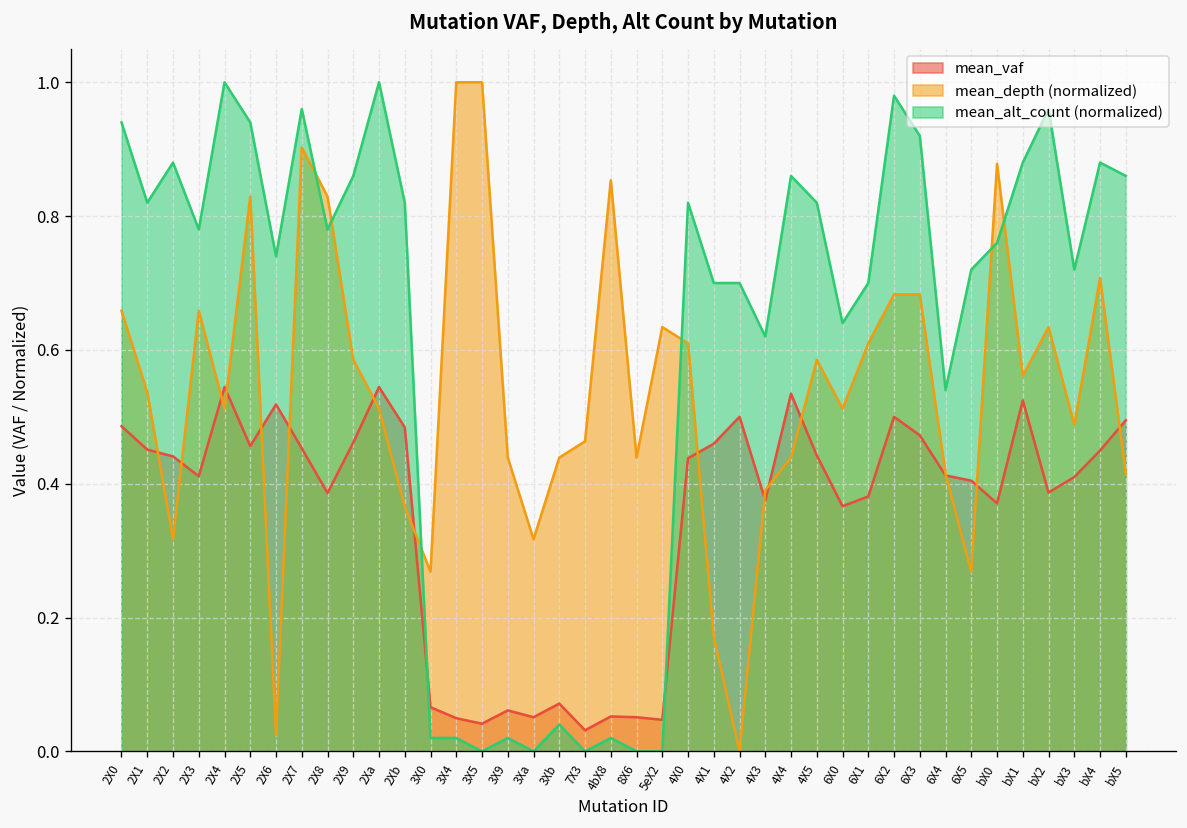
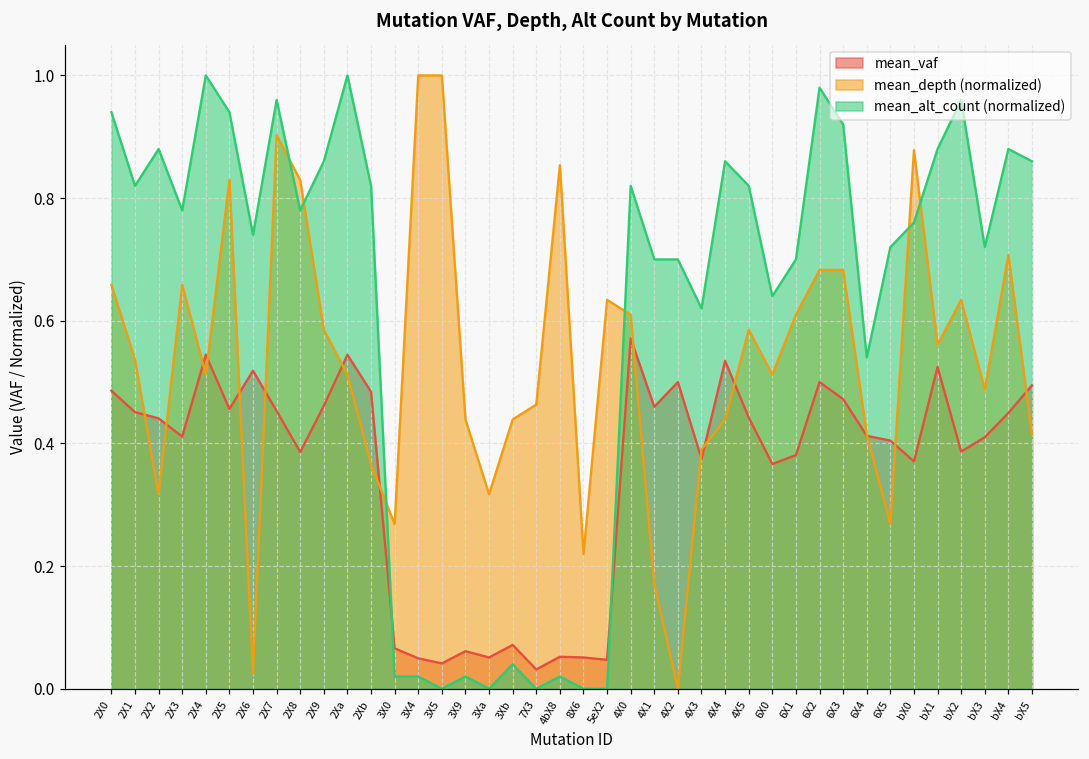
mean_depth (normalized), 8X6: 0.44 -> 0.22
mean_vaf, 4X0: 0.44 -> 0.57
